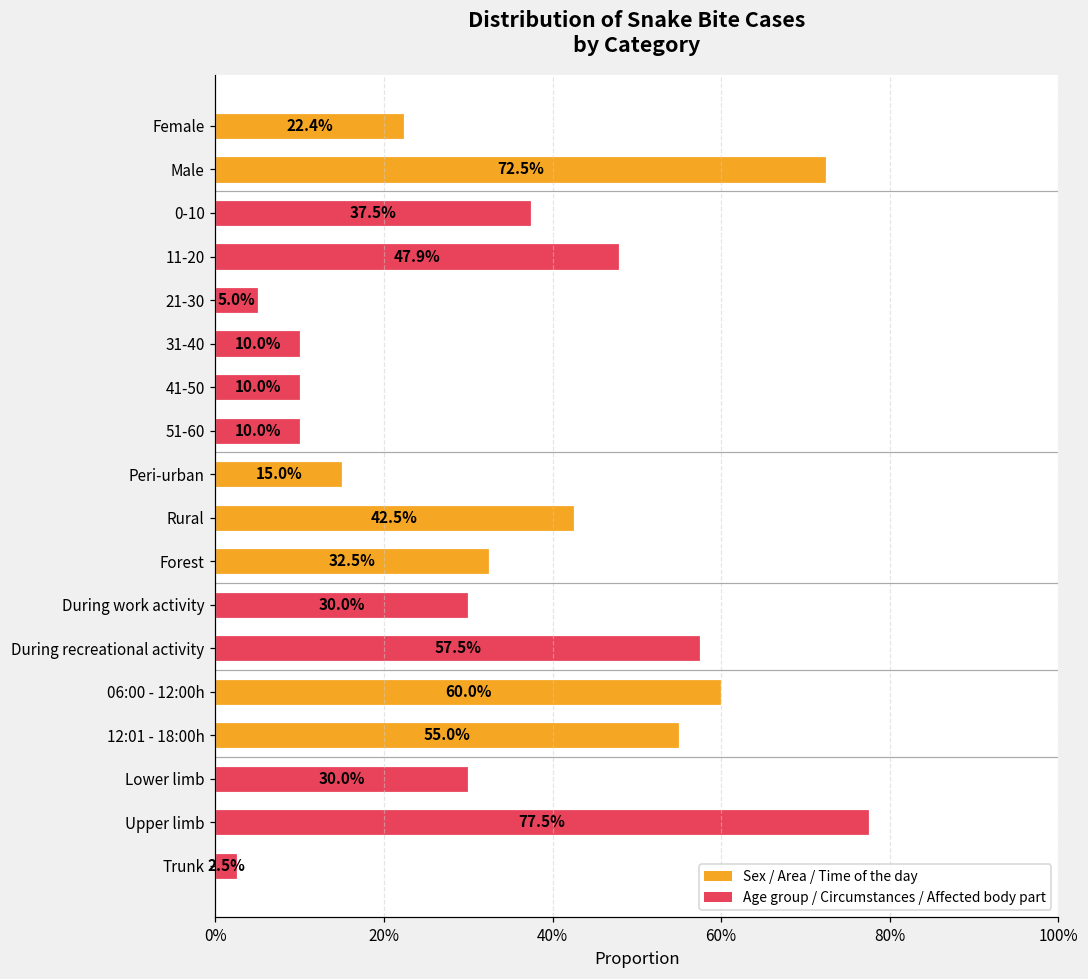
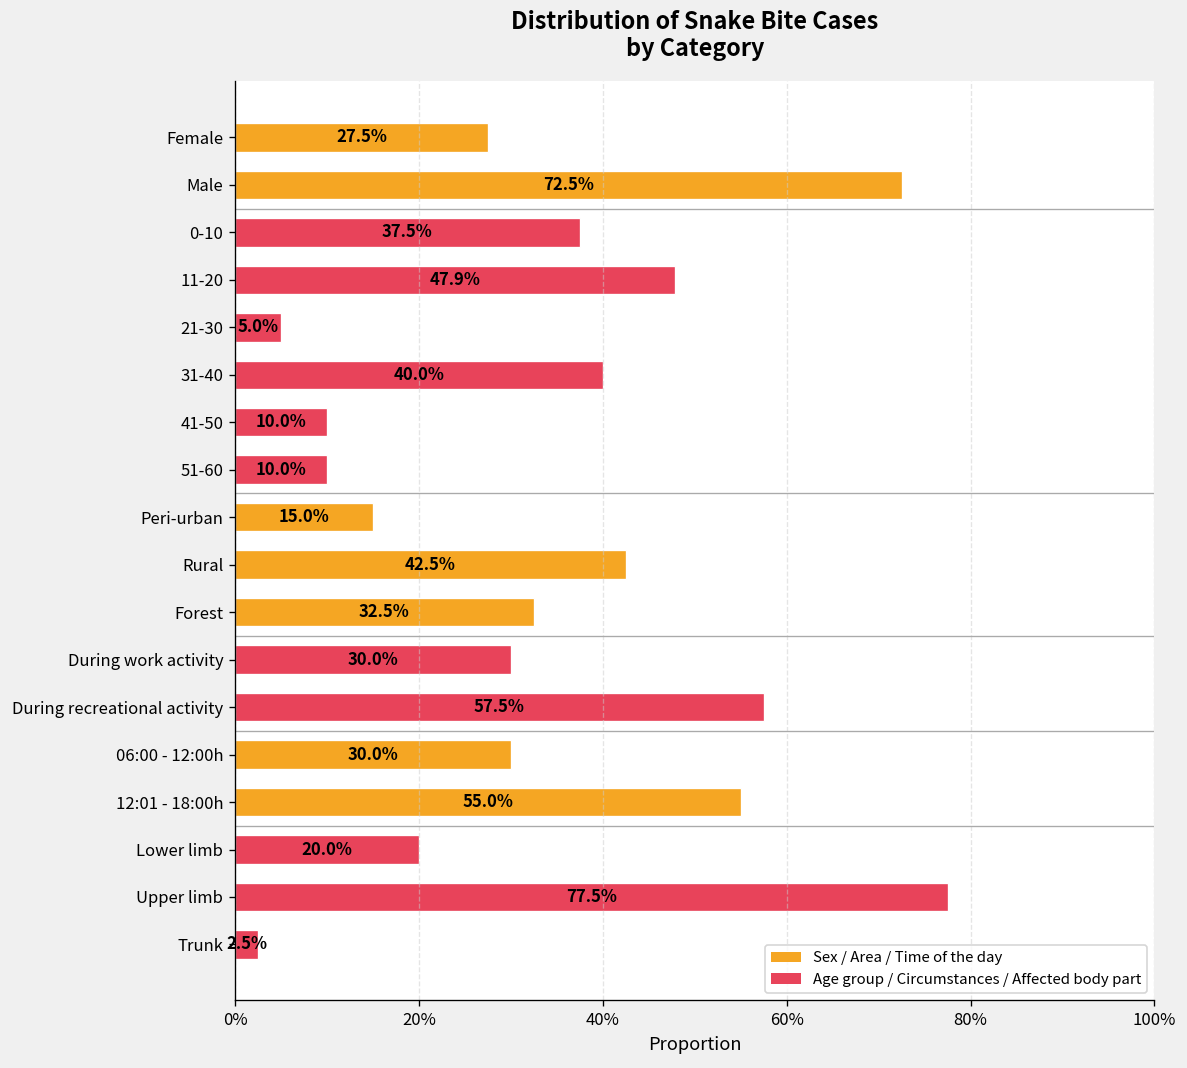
Female: 22.4% -> 27.5%
31-40: 10.0% -> 40.0%
06:00 - 12:00h: 60.0% -> 30.0%
Lower limb: 30.0% -> 20.0%
